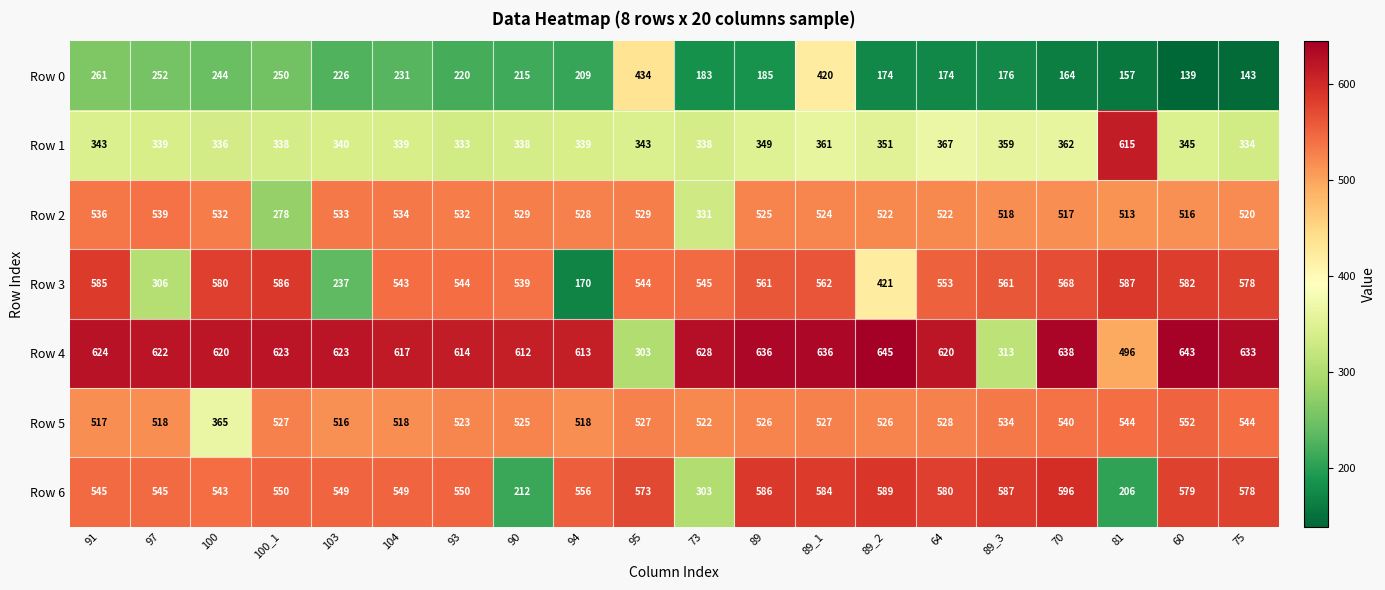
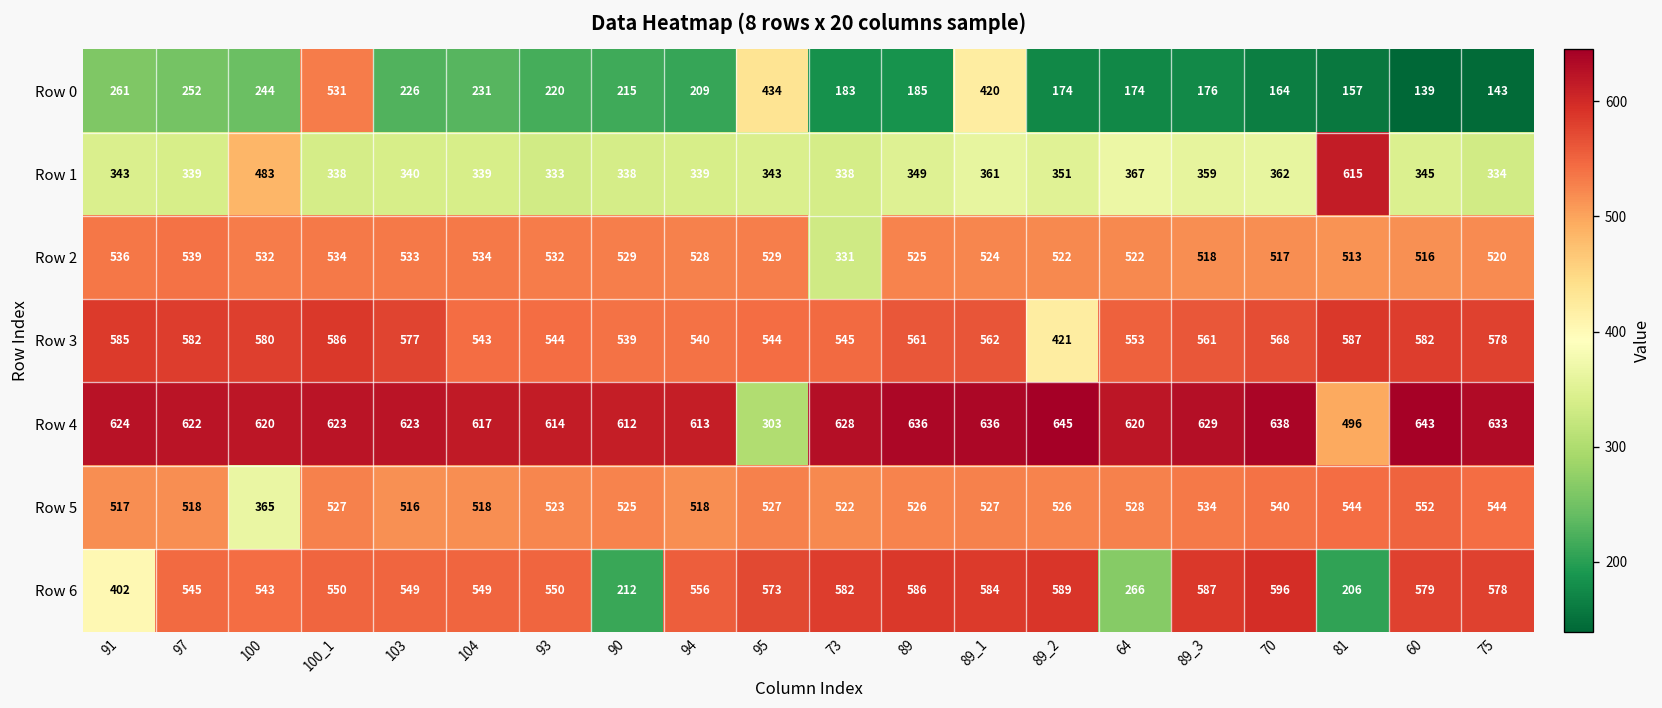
Row 0, 100_1: 250 -> 531
Row 1, 100: 336 -> 483
Row 2, 100_1: 278 -> 534
Row 3, 97: 306 -> 582
Row 3, 103: 237 -> 577
Row 3, 94: 170 -> 540
Row 4, 89_3: 313 -> 629
Row 6, 91: 545 -> 402
Row 6, 73: 303 -> 582
Row 6, 64: 580 -> 266
